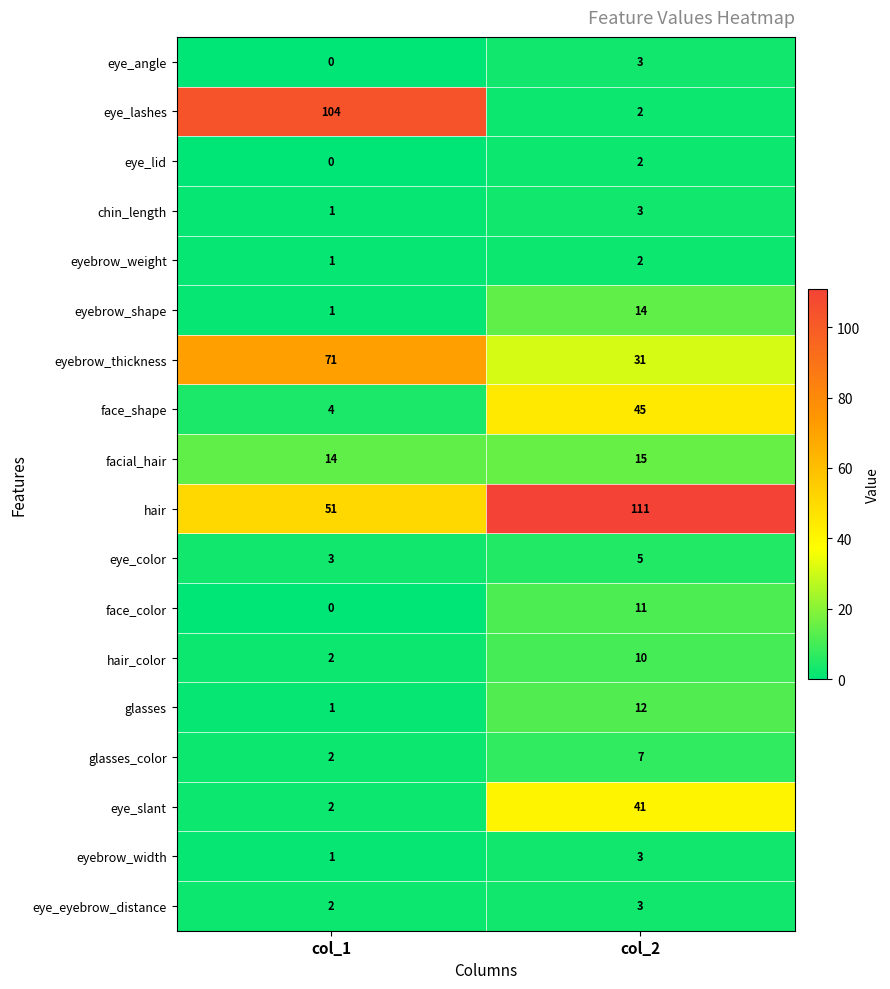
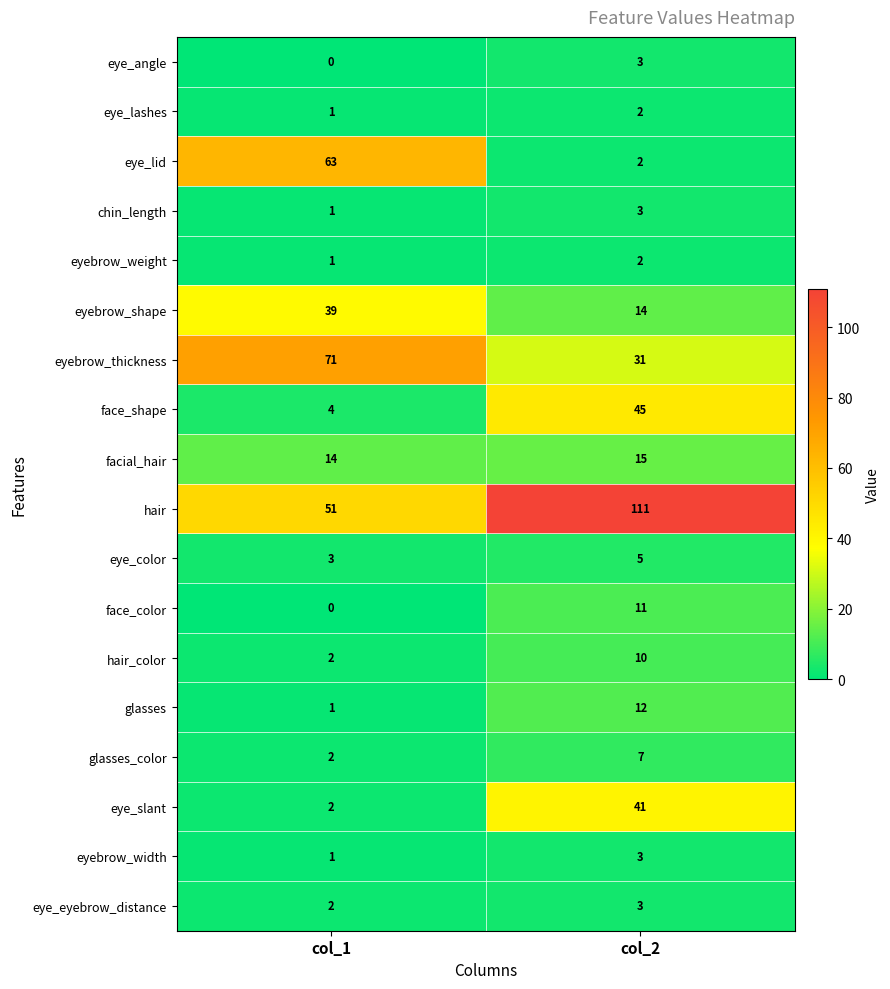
eye_lashes, col_1: 104 -> 1
eye_lid, col_1: 0 -> 63
eyebrow_shape, col_1: 1 -> 39
